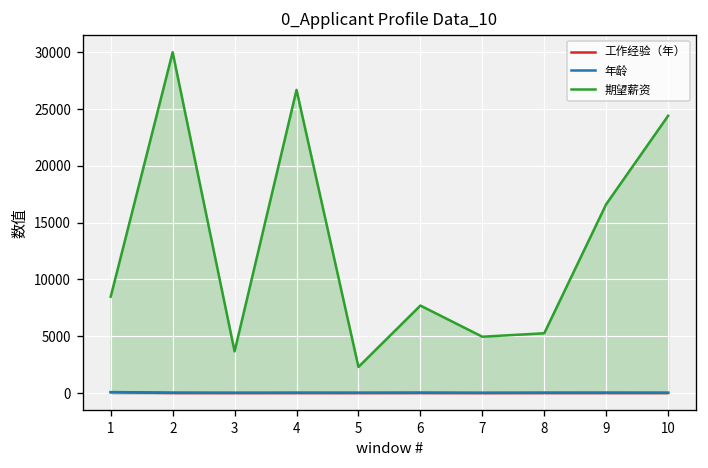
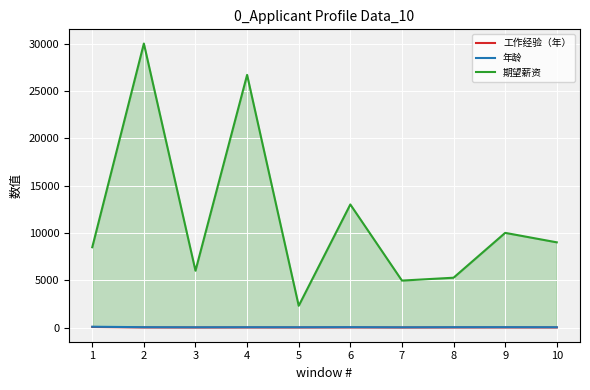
期望薪资, 3: 4000 -> 6000
期望薪资, 6: 8000 -> 13000
期望薪资, 9: 17000 -> 10000
期望薪资, 10: 24000 -> 9000
